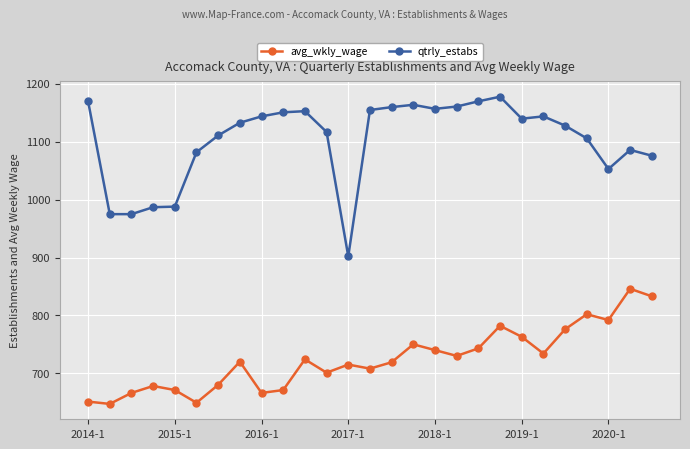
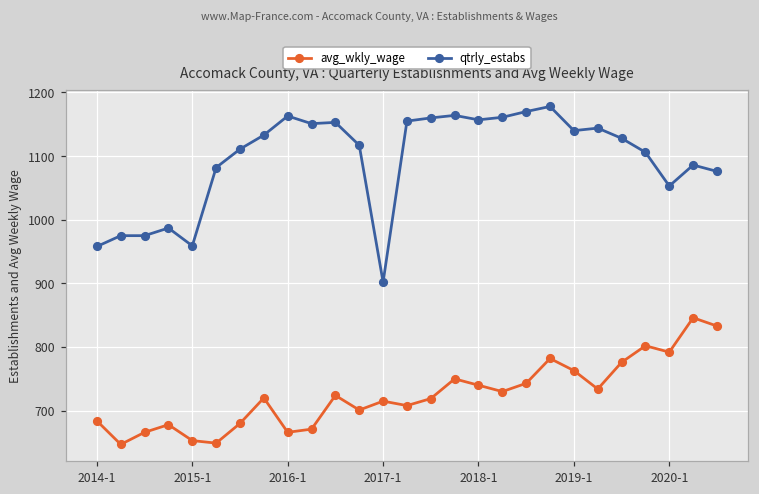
avg_wkly_wage, 2014-1: 650 -> 680
qtrly_estabs, 2014-1: 1170 -> 960
avg_wkly_wage, 2015-1: 670 -> 650
qtrly_estabs, 2015-1: 990 -> 960
qtrly_estabs, 2016-1: 1140 -> 1160
